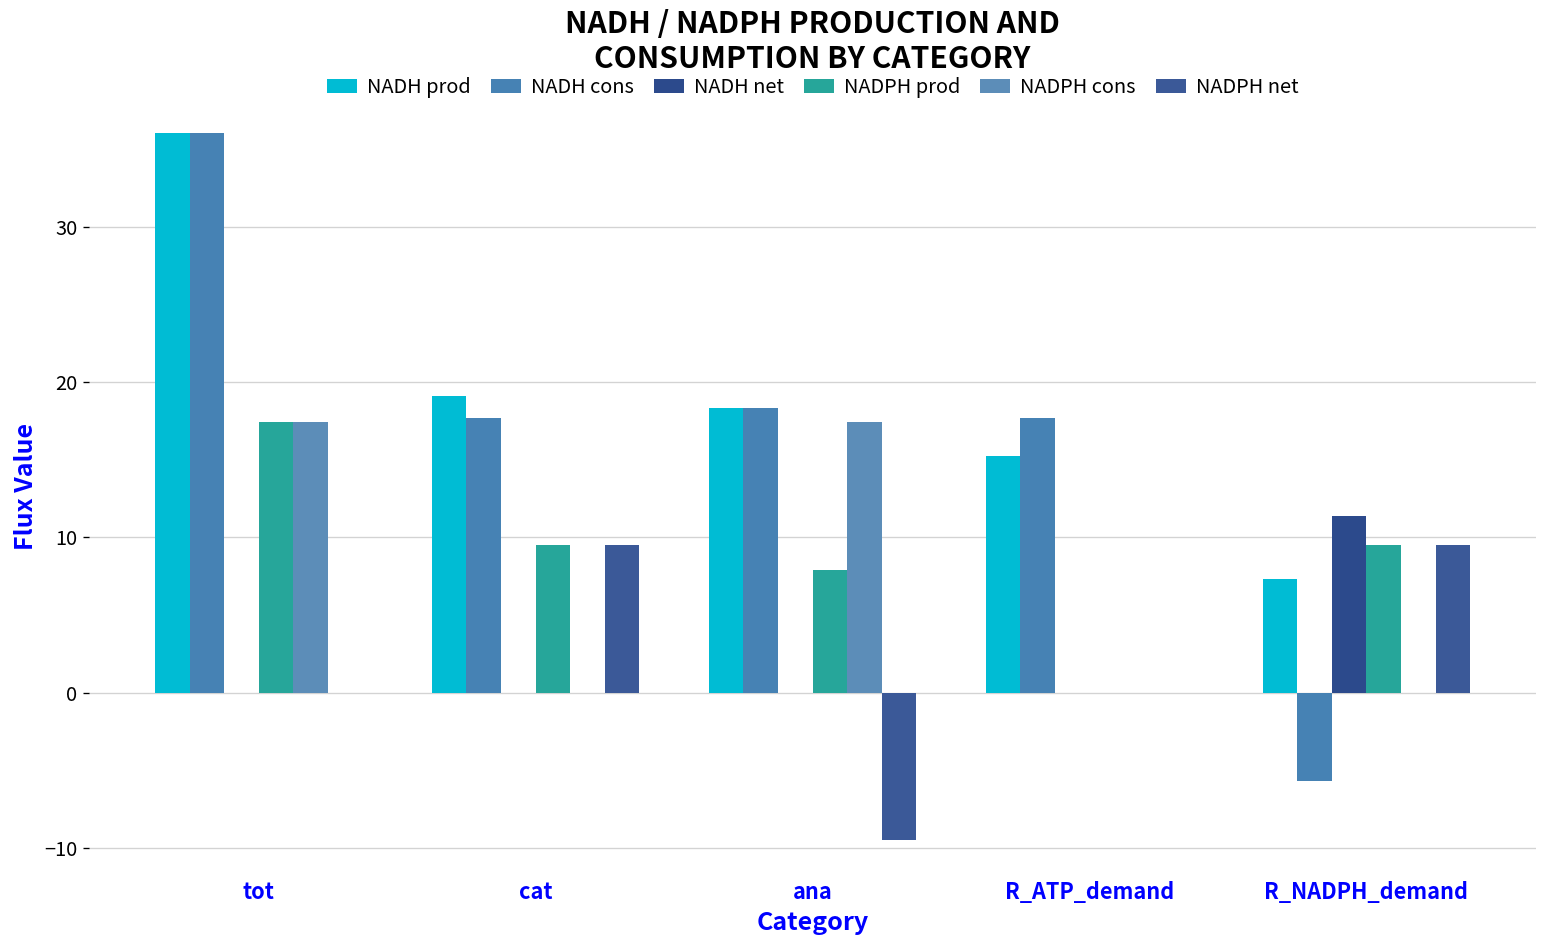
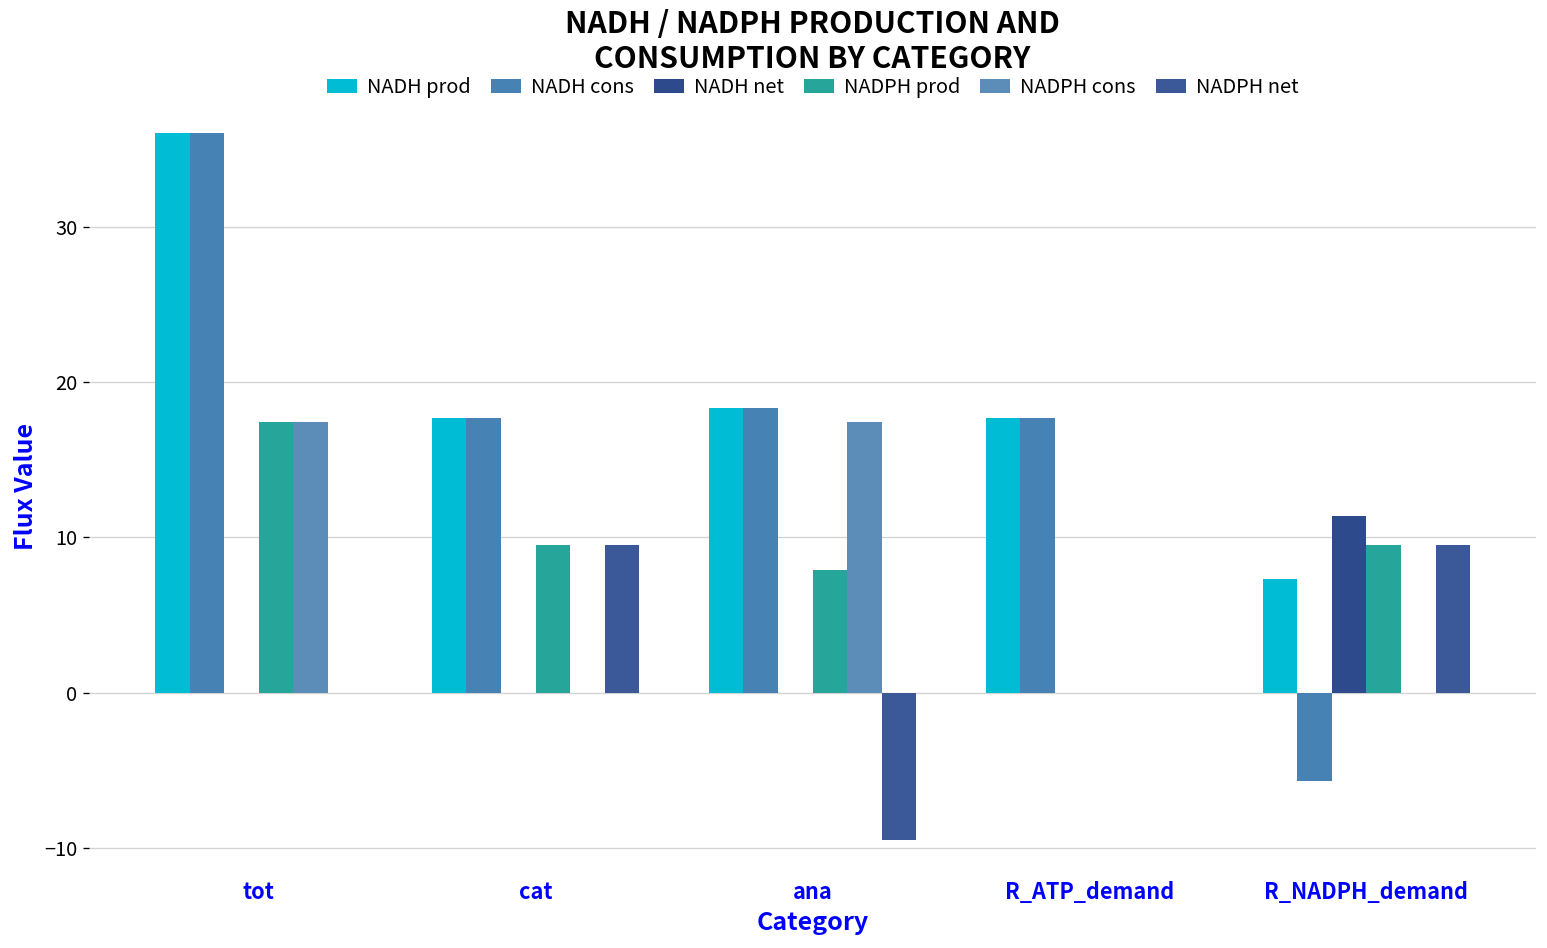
NADH prod, cat: 19.1 -> 17.7
NADH prod, R_ATP_demand: 15.3 -> 17.7
